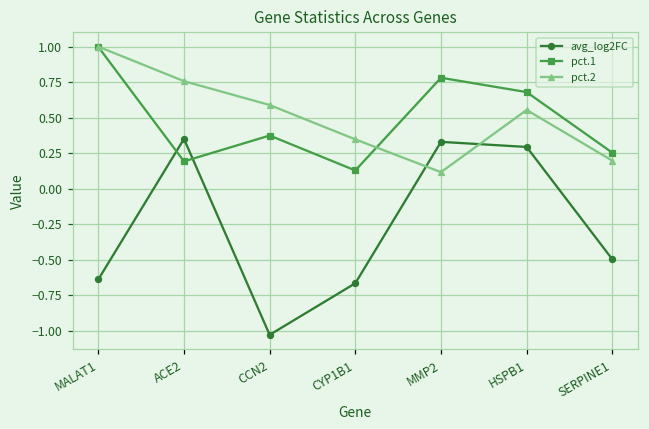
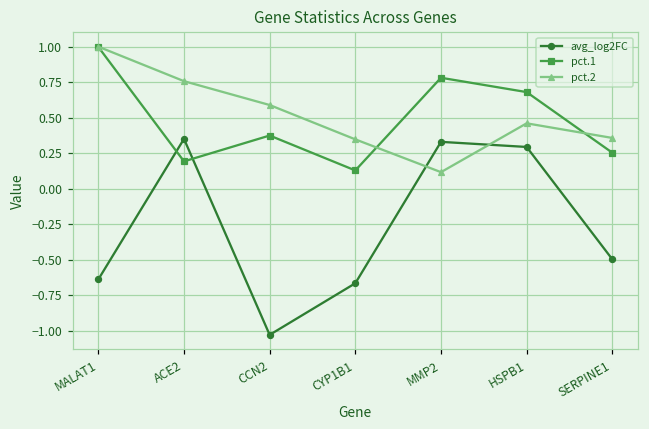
pct.2, HSPB1: 0.55 -> 0.46
pct.2, SERPINE1: 0.20 -> 0.36
